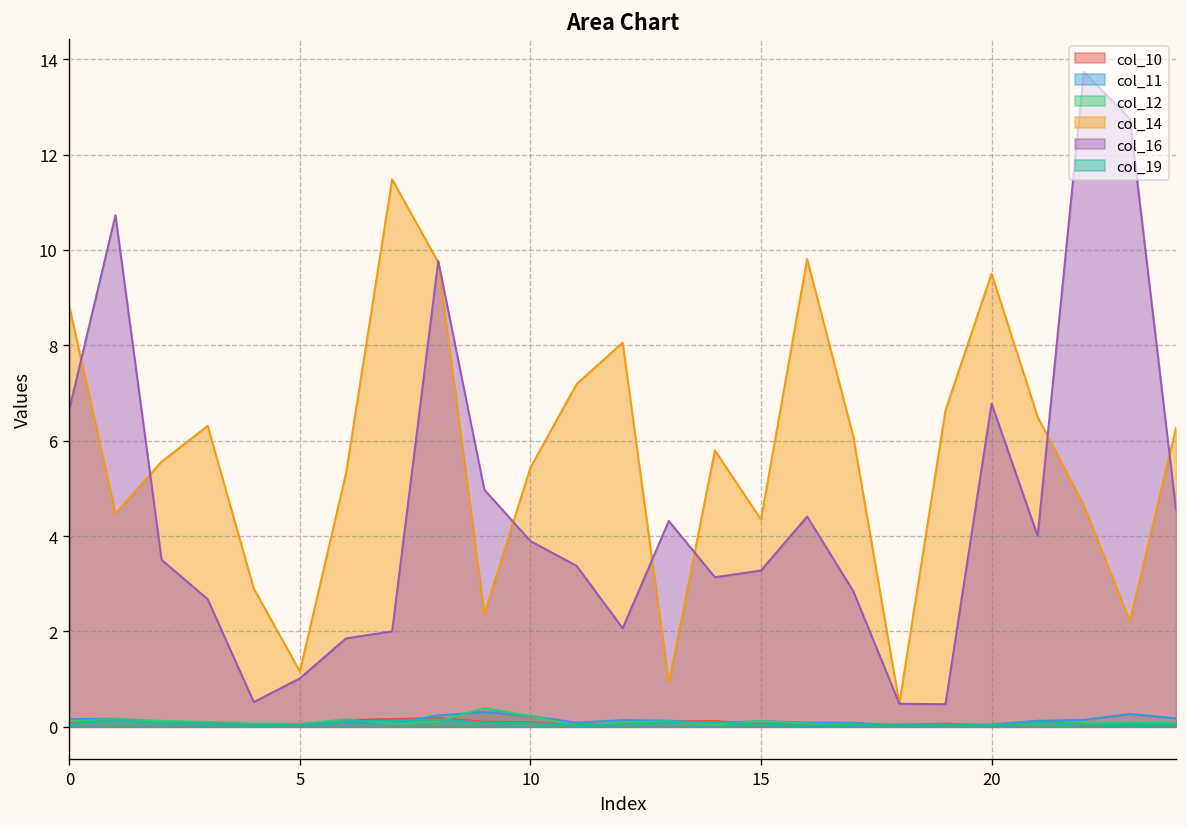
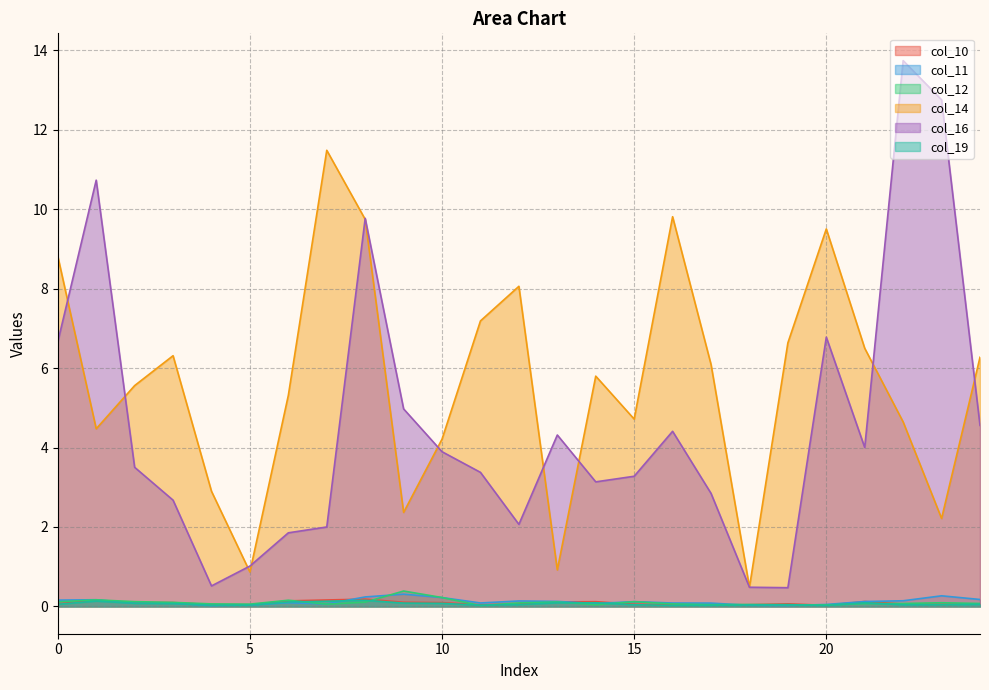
col_14, 5: 1.2 -> 0.9
col_14, 10: 5.4 -> 4.2
col_14, 15: 4.3 -> 4.7
